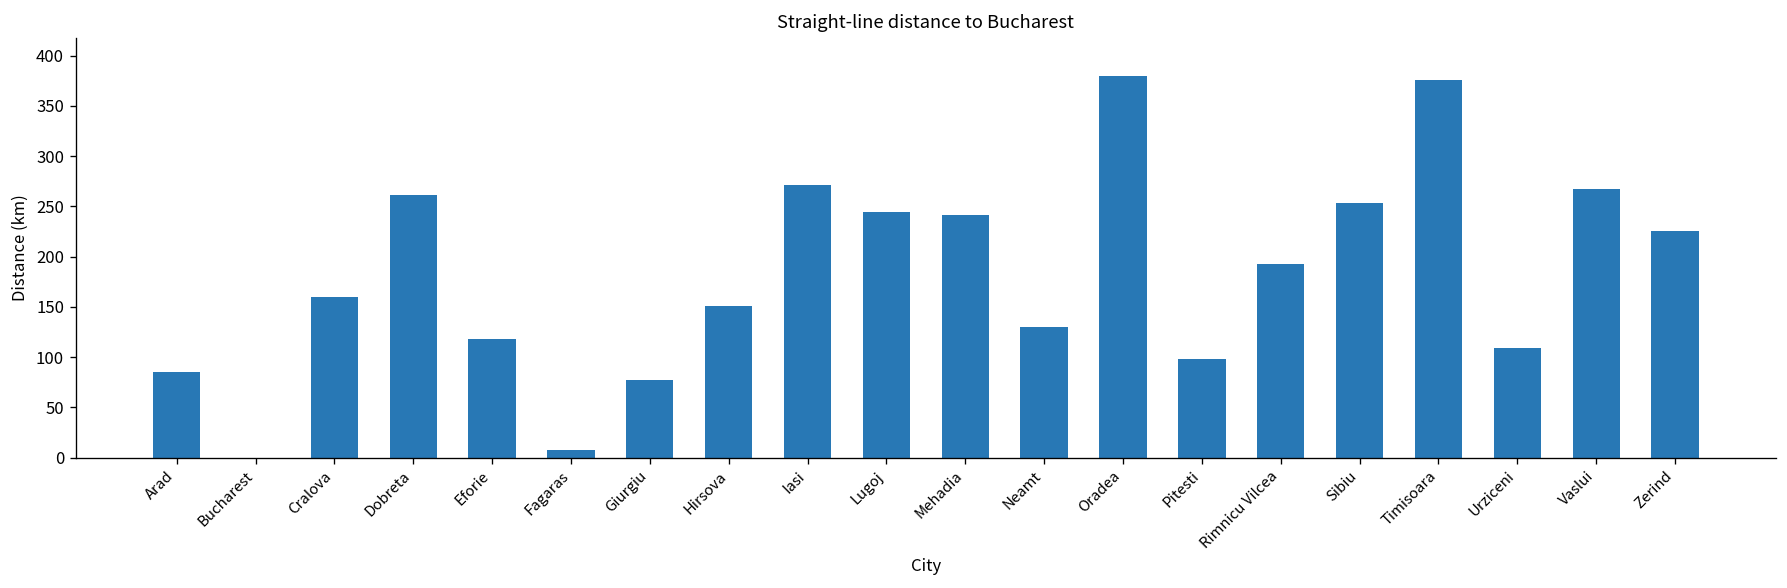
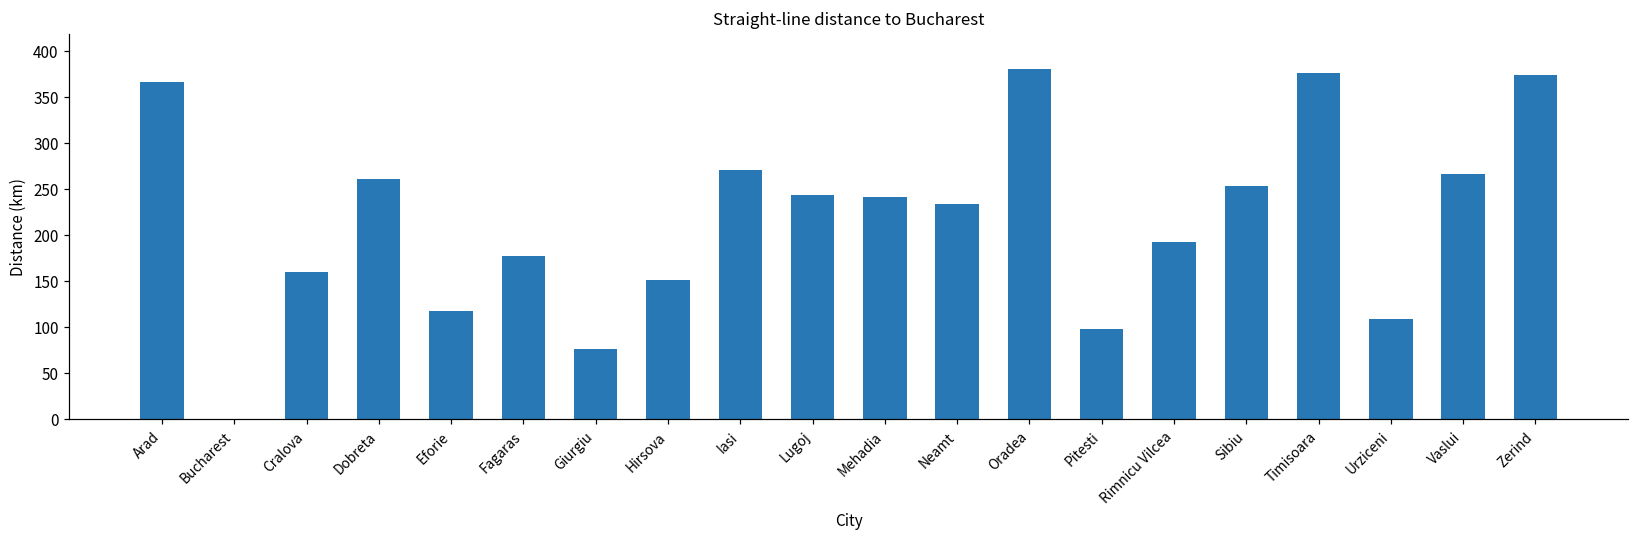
Arad: 90 -> 370
Fagaras: 10 -> 180
Neamt: 130 -> 230
Zerind: 230 -> 370
